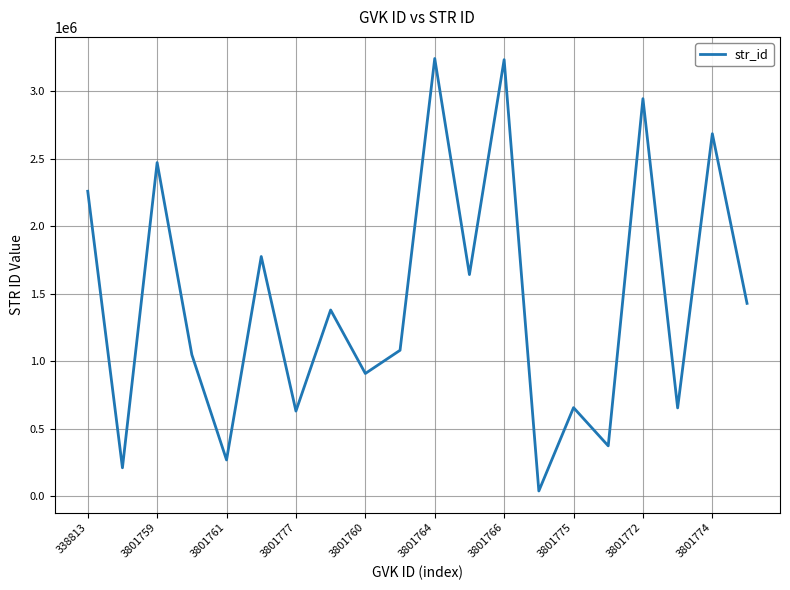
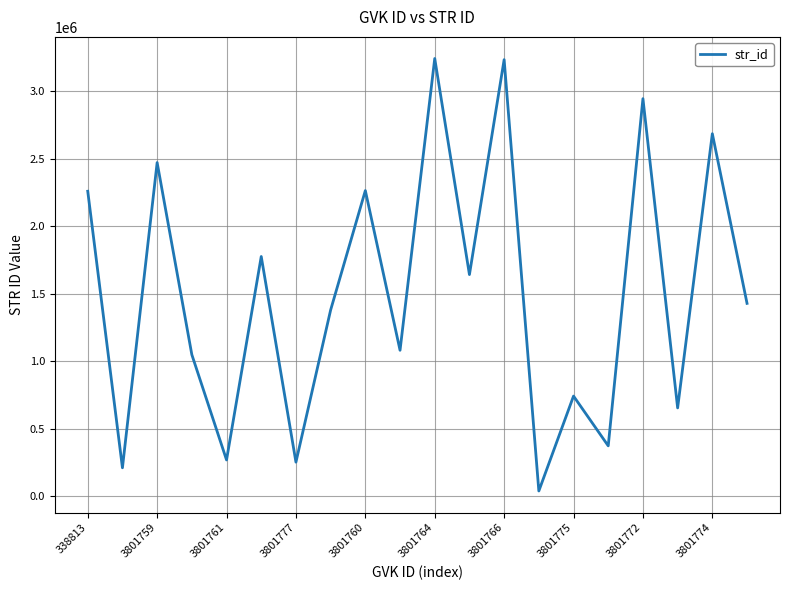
3801777: 630000 -> 250000
3801760: 910000 -> 2260000
3801775: 660000 -> 740000
